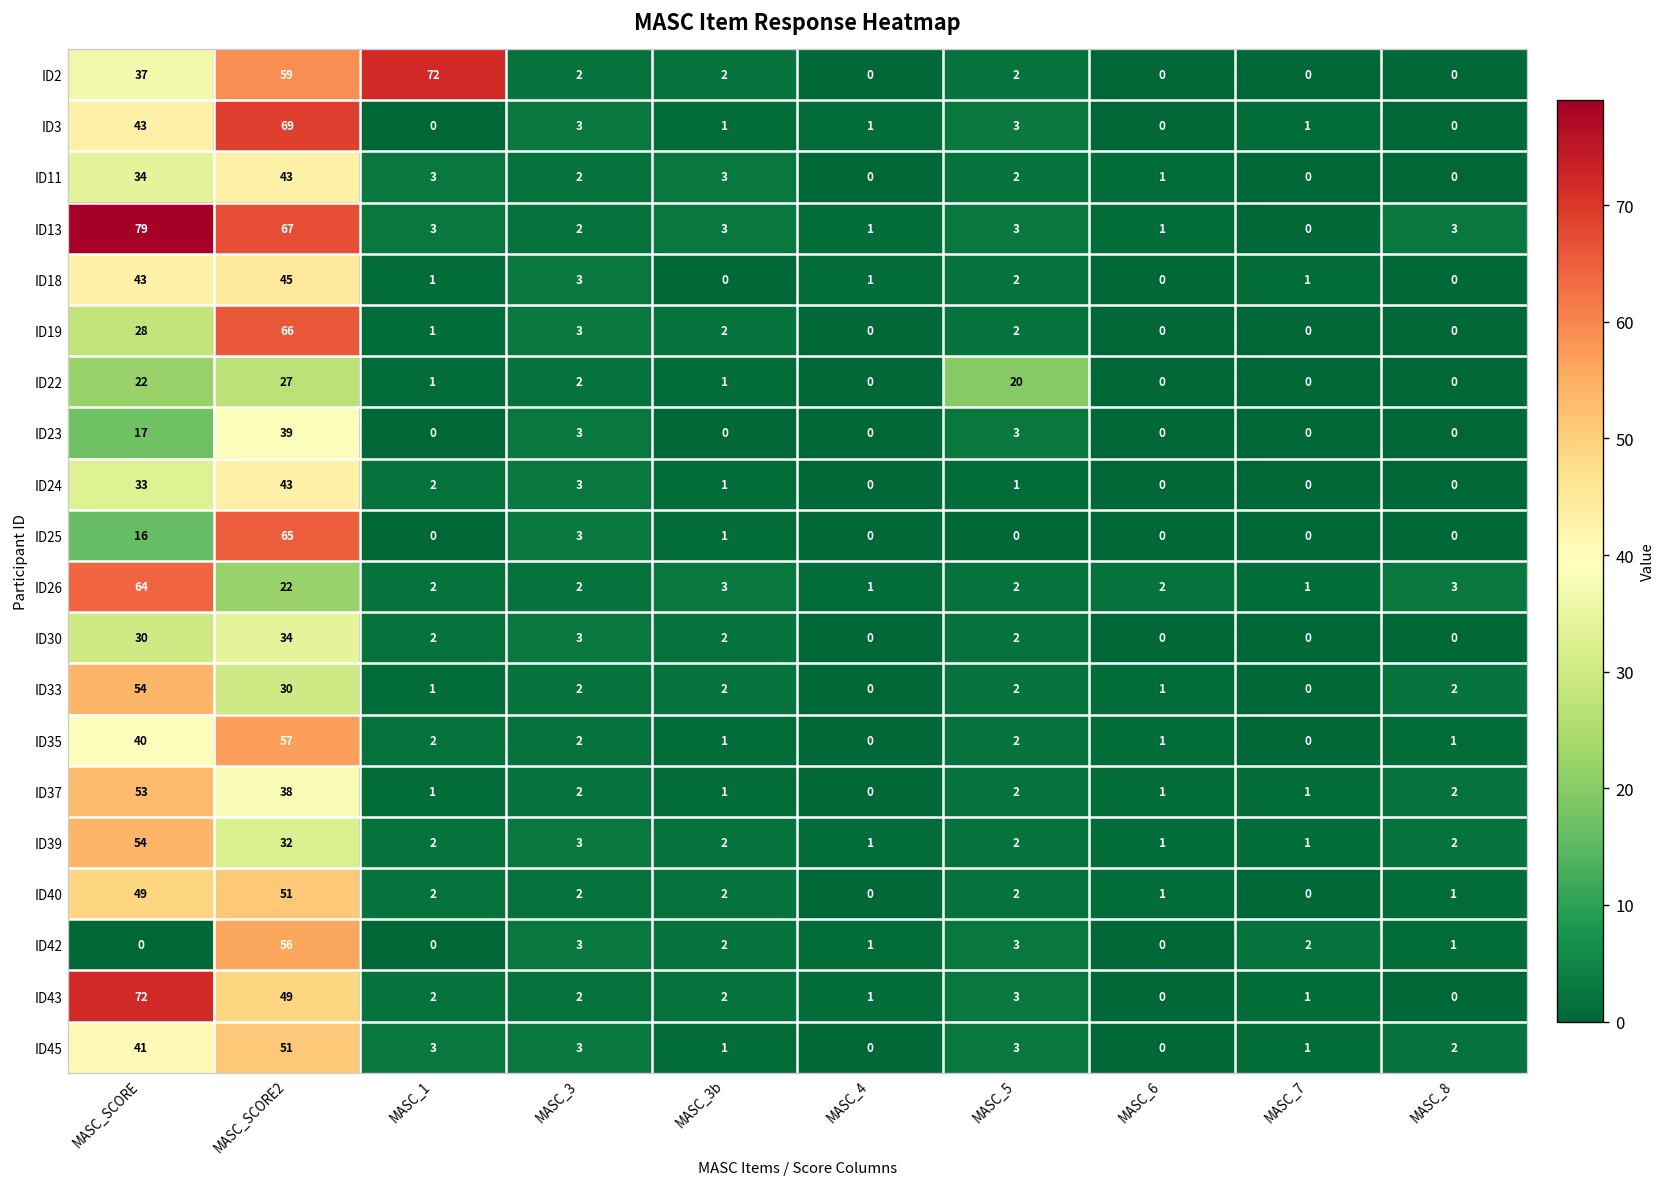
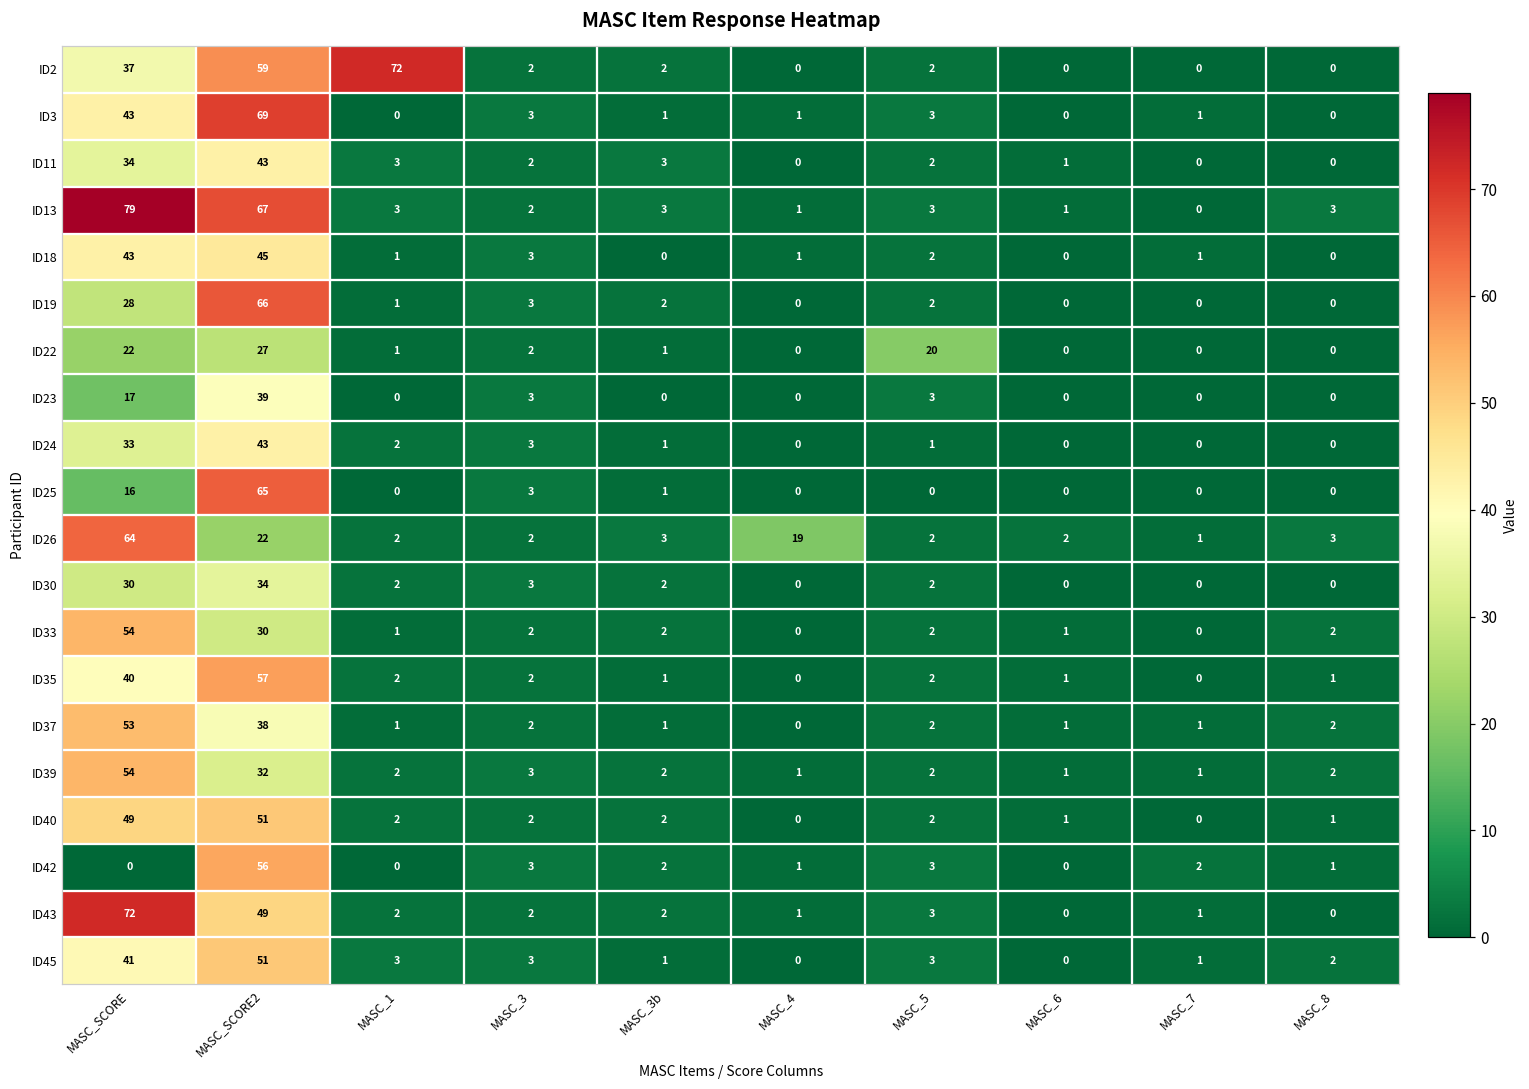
ID26, MASC_4: 1 -> 19
